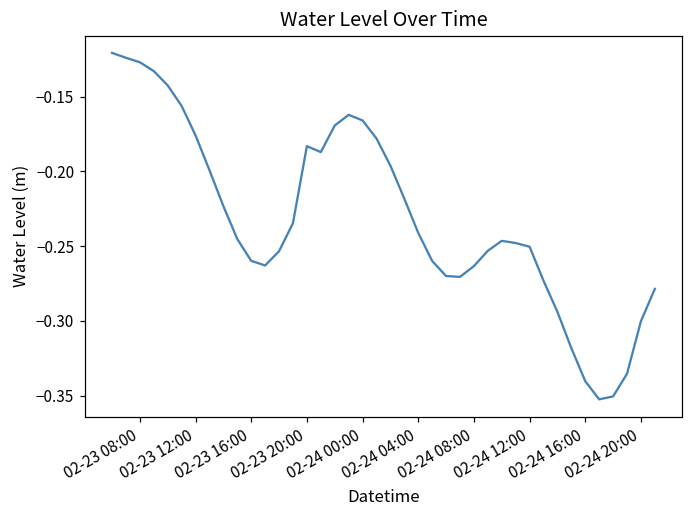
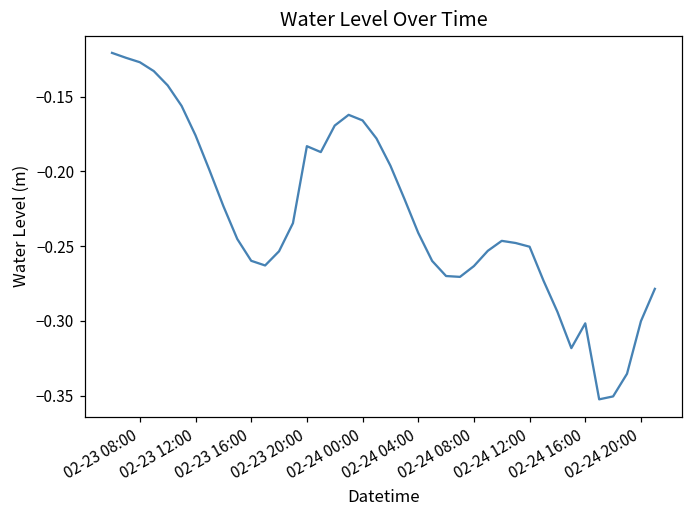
02-24 16:00: -0.340 -> -0.302
